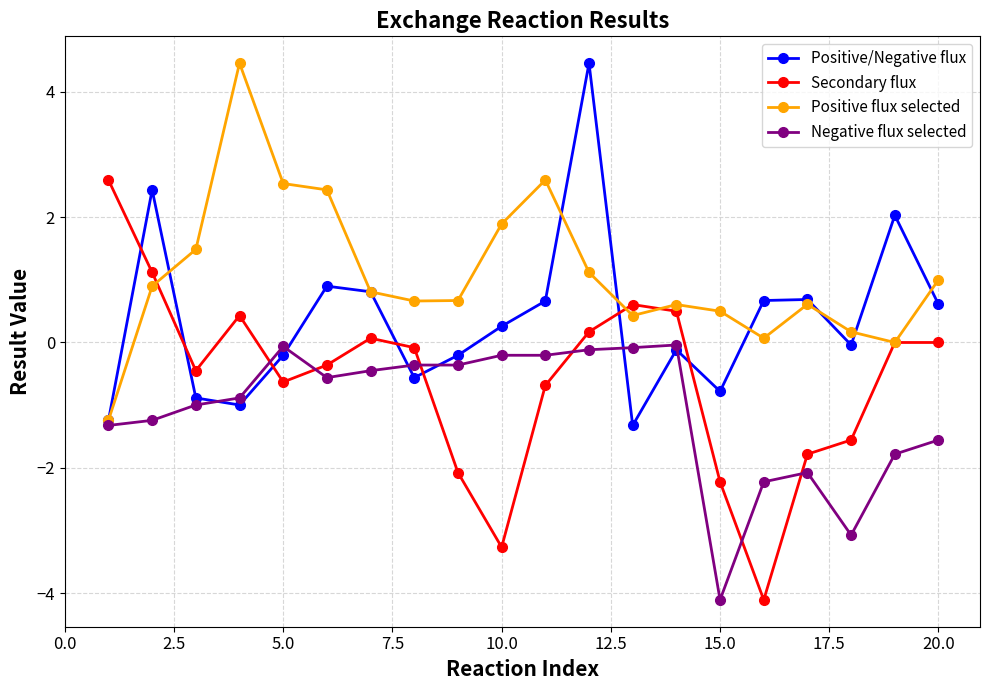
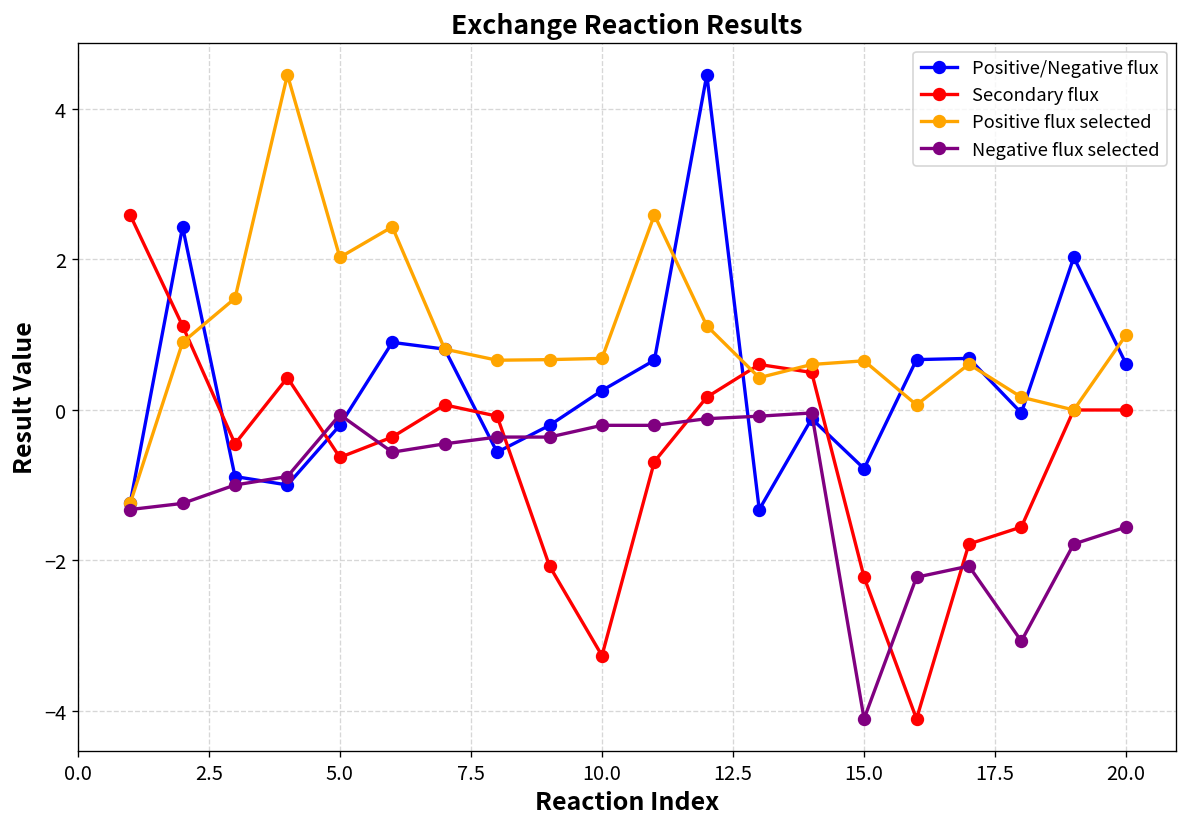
Positive flux selected, 5.0: 2.5 -> 2.0
Positive flux selected, 10.0: 1.9 -> 0.7
Positive flux selected, 15.0: 0.5 -> 0.7
